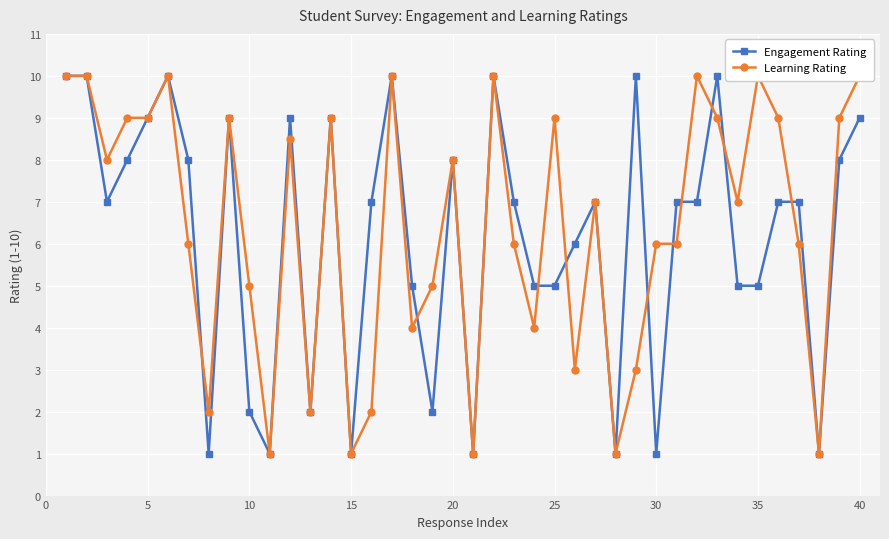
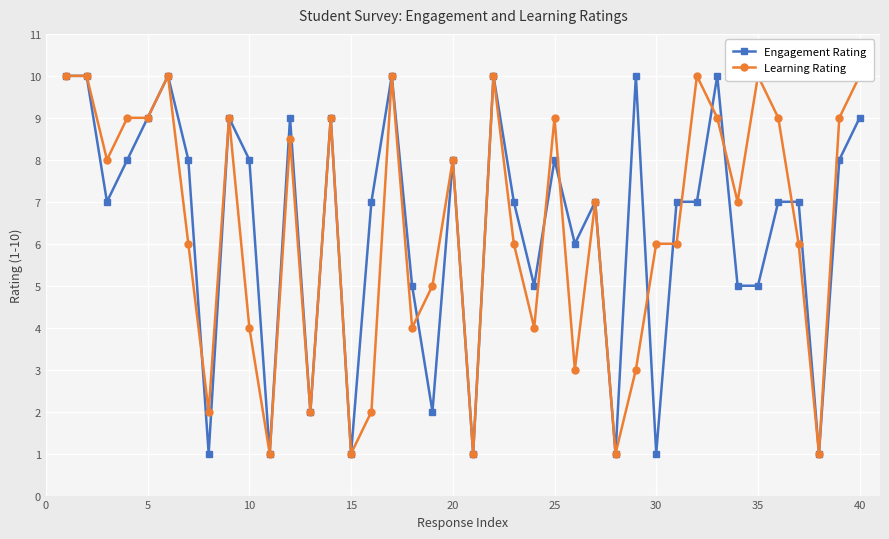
Engagement Rating, 10: 2 -> 8
Learning Rating, 10: 5 -> 4
Engagement Rating, 25: 5 -> 8
